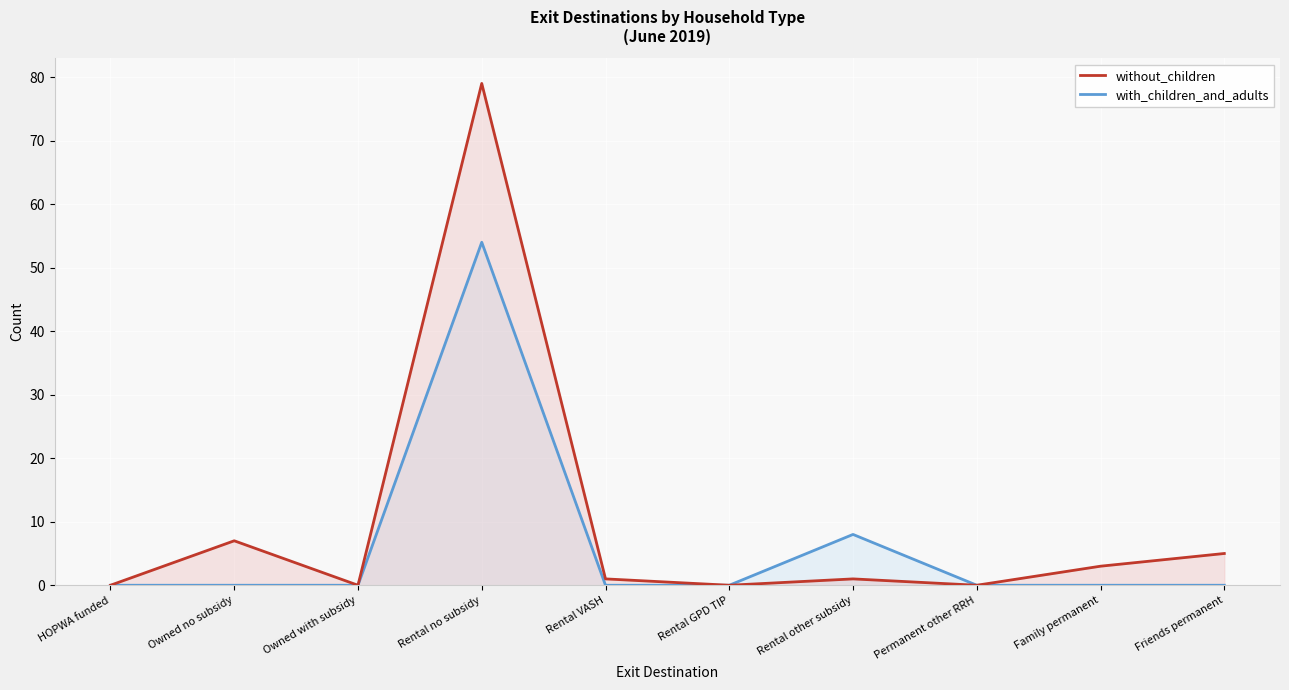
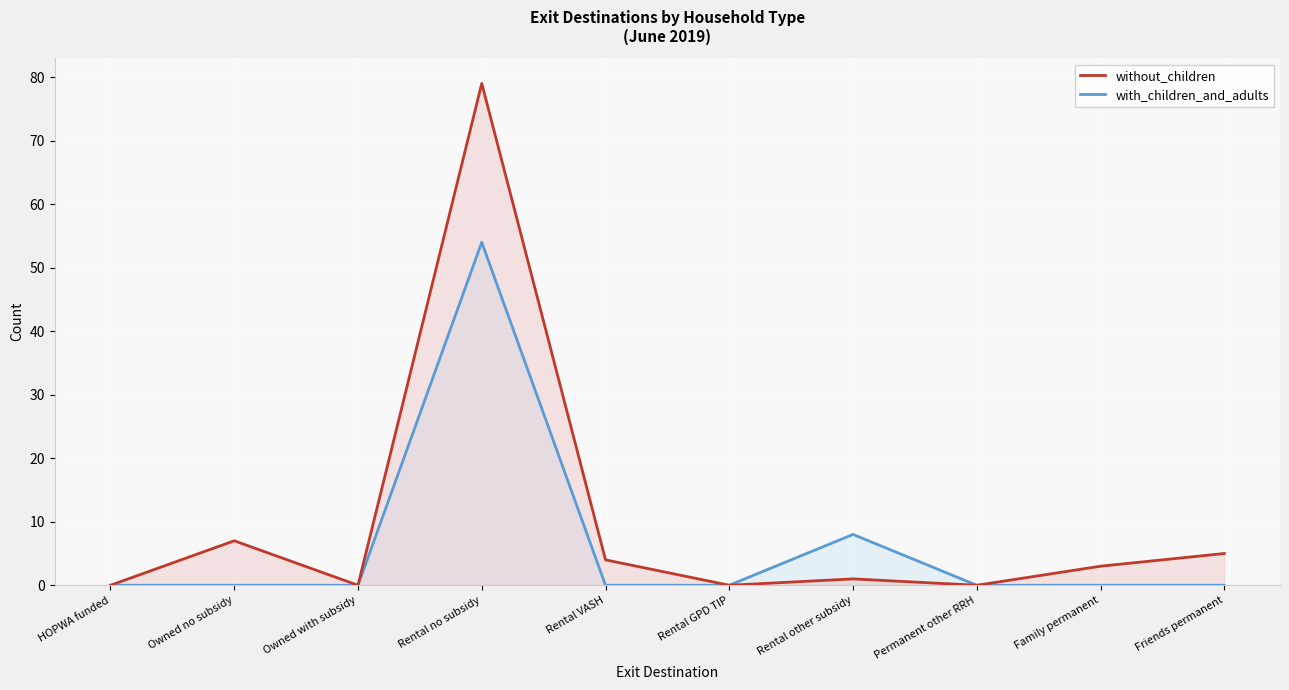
without_children, Rental VASH: 1 -> 4
